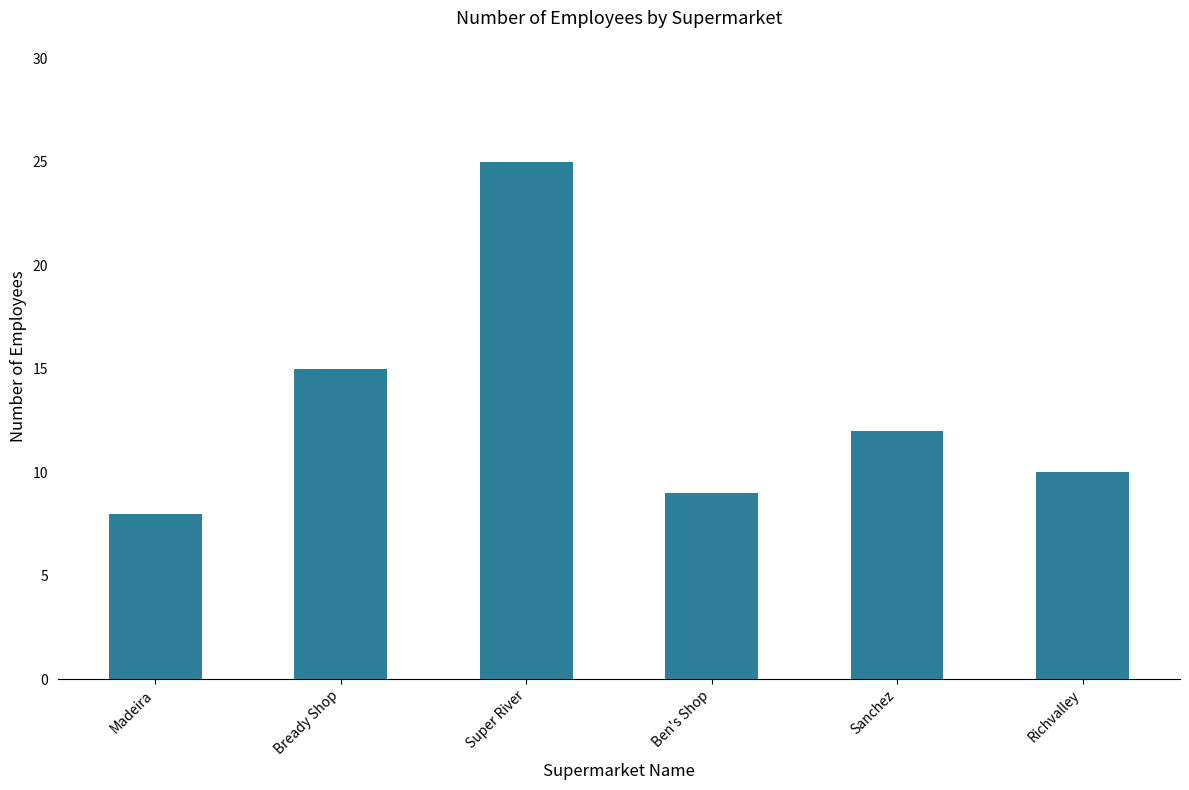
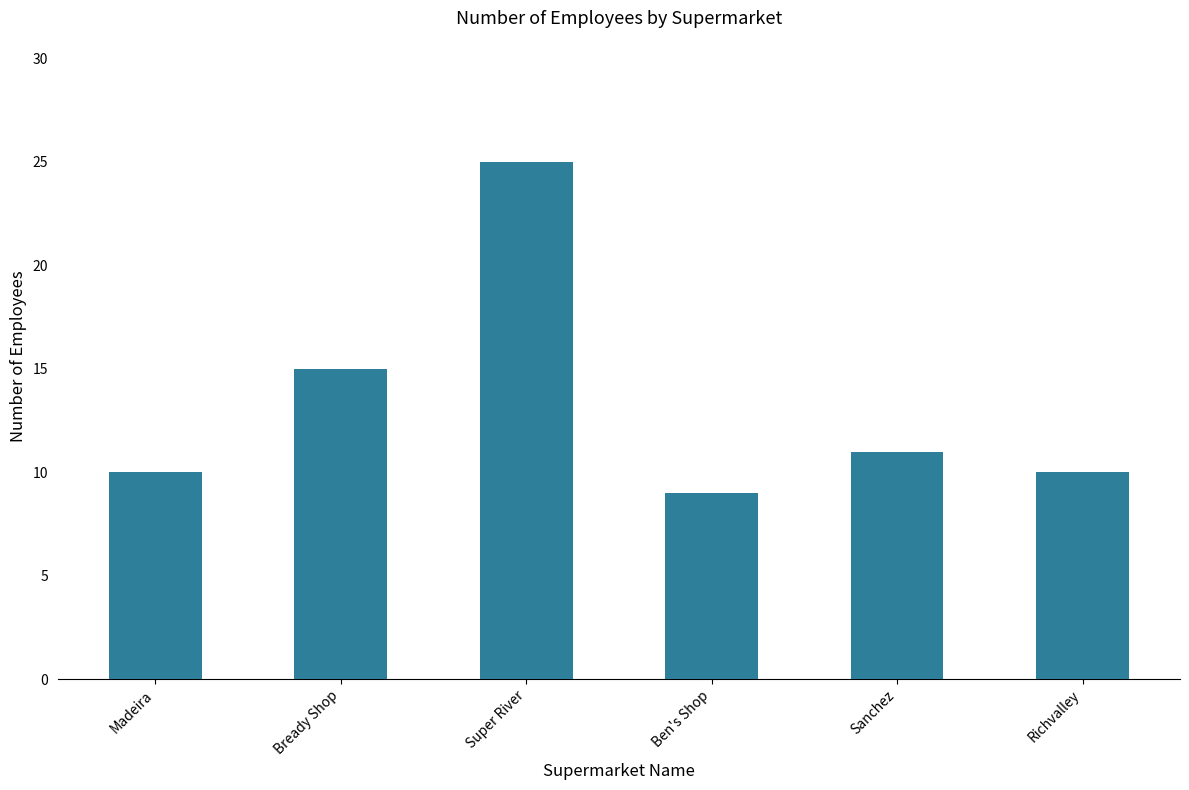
Madeira: 8 -> 10
Sanchez: 12 -> 11
